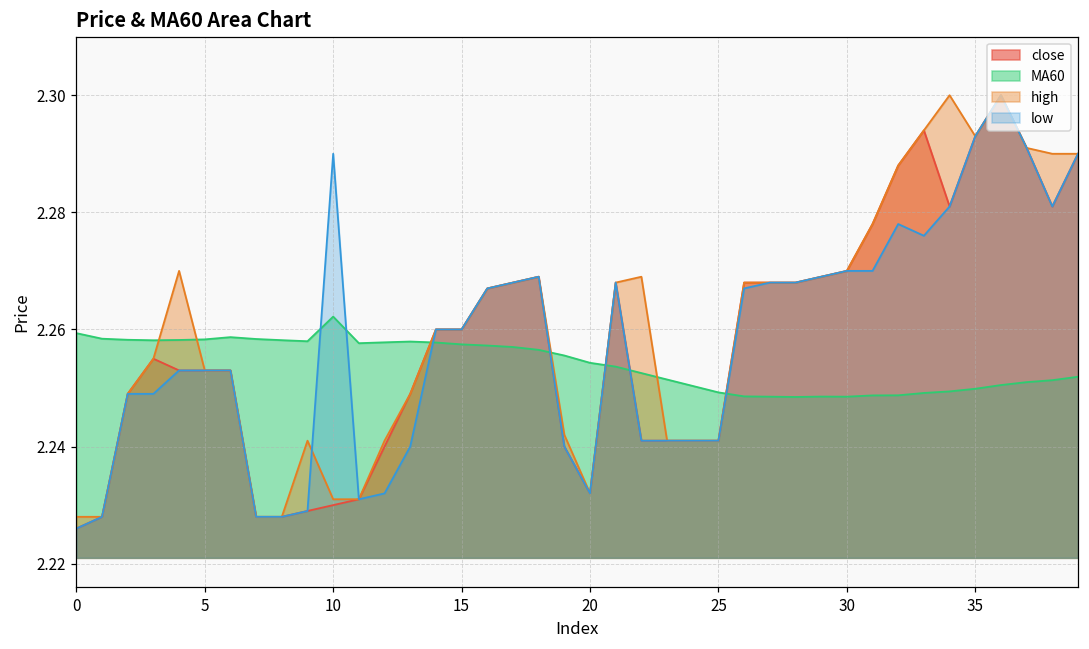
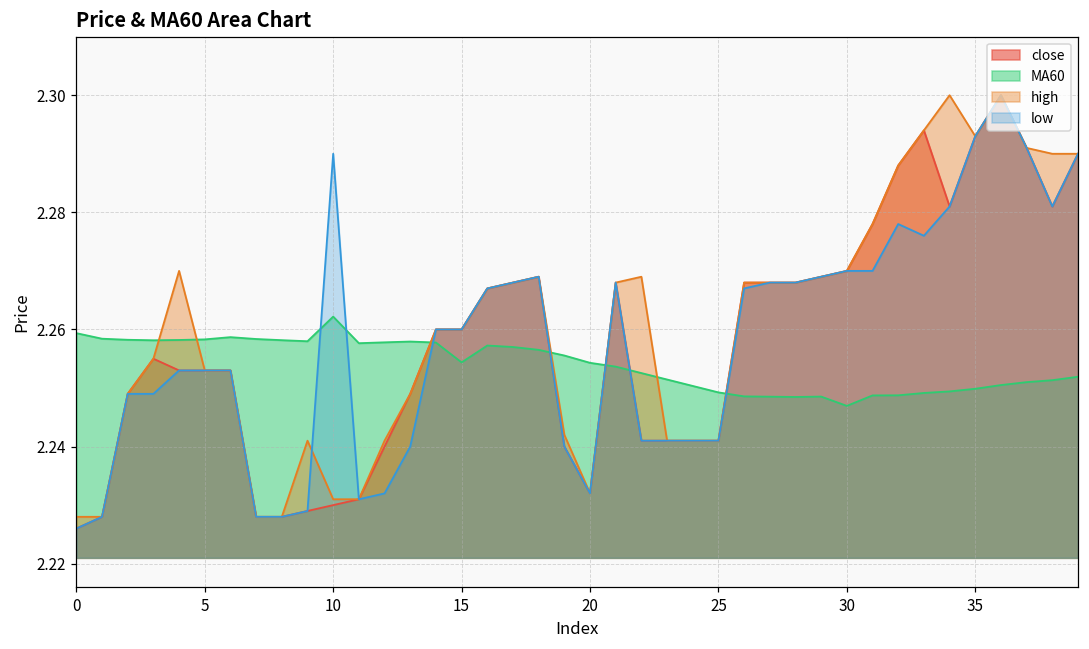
MA60, 15: 2.257 -> 2.254
MA60, 30: 2.249 -> 2.247
